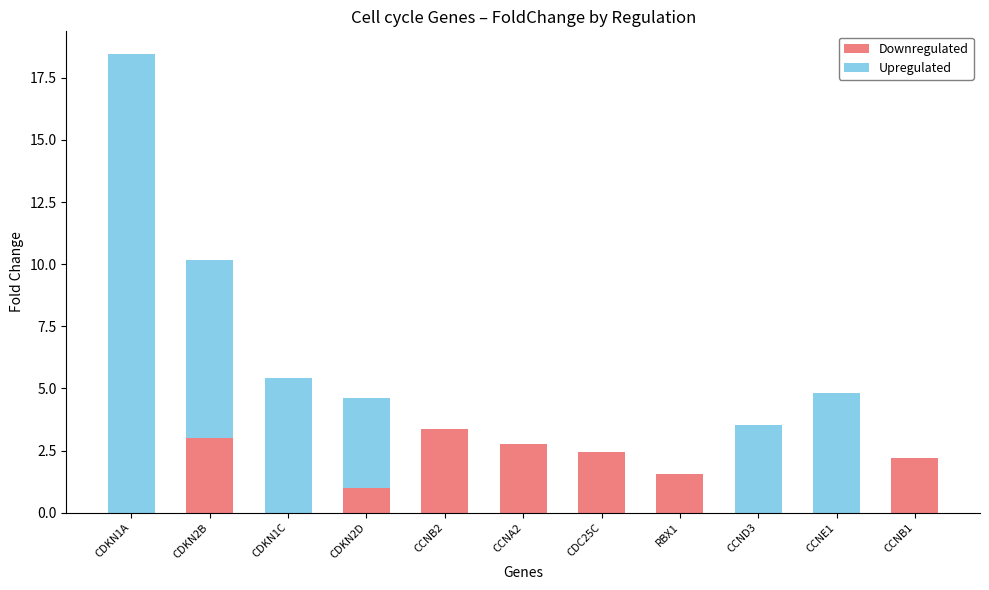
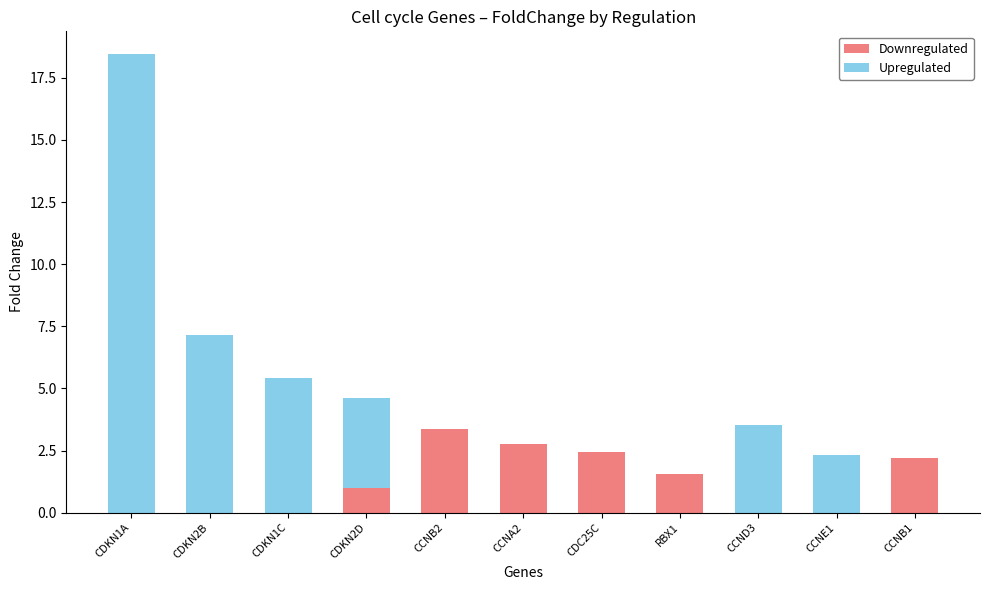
Downregulated, CDKN2B: 3 -> 0
Upregulated, CCNE1: 4.8 -> 2.3
